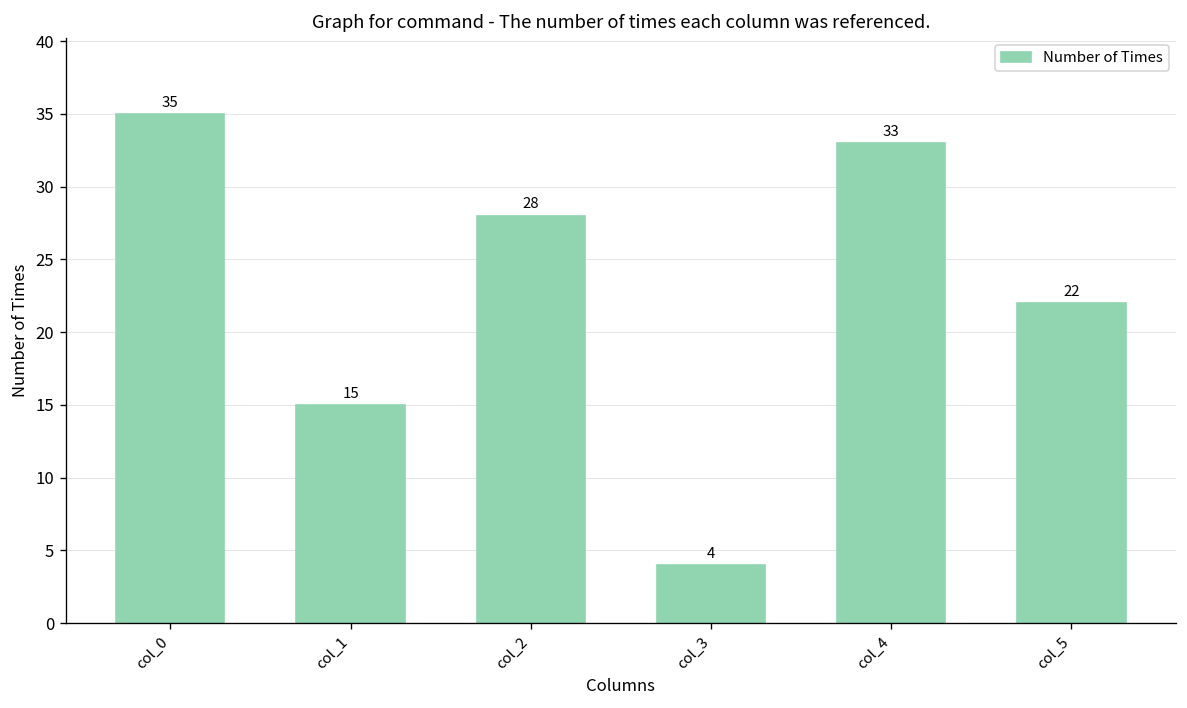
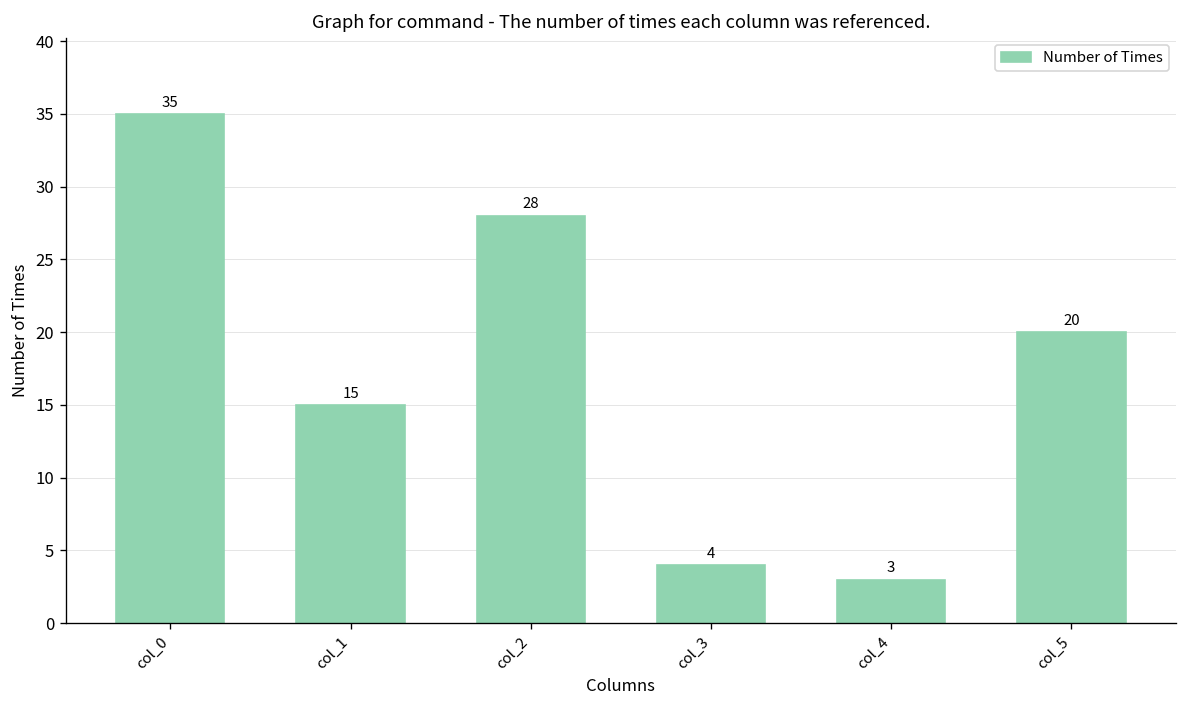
col_4: 33 -> 3
col_5: 22 -> 20
